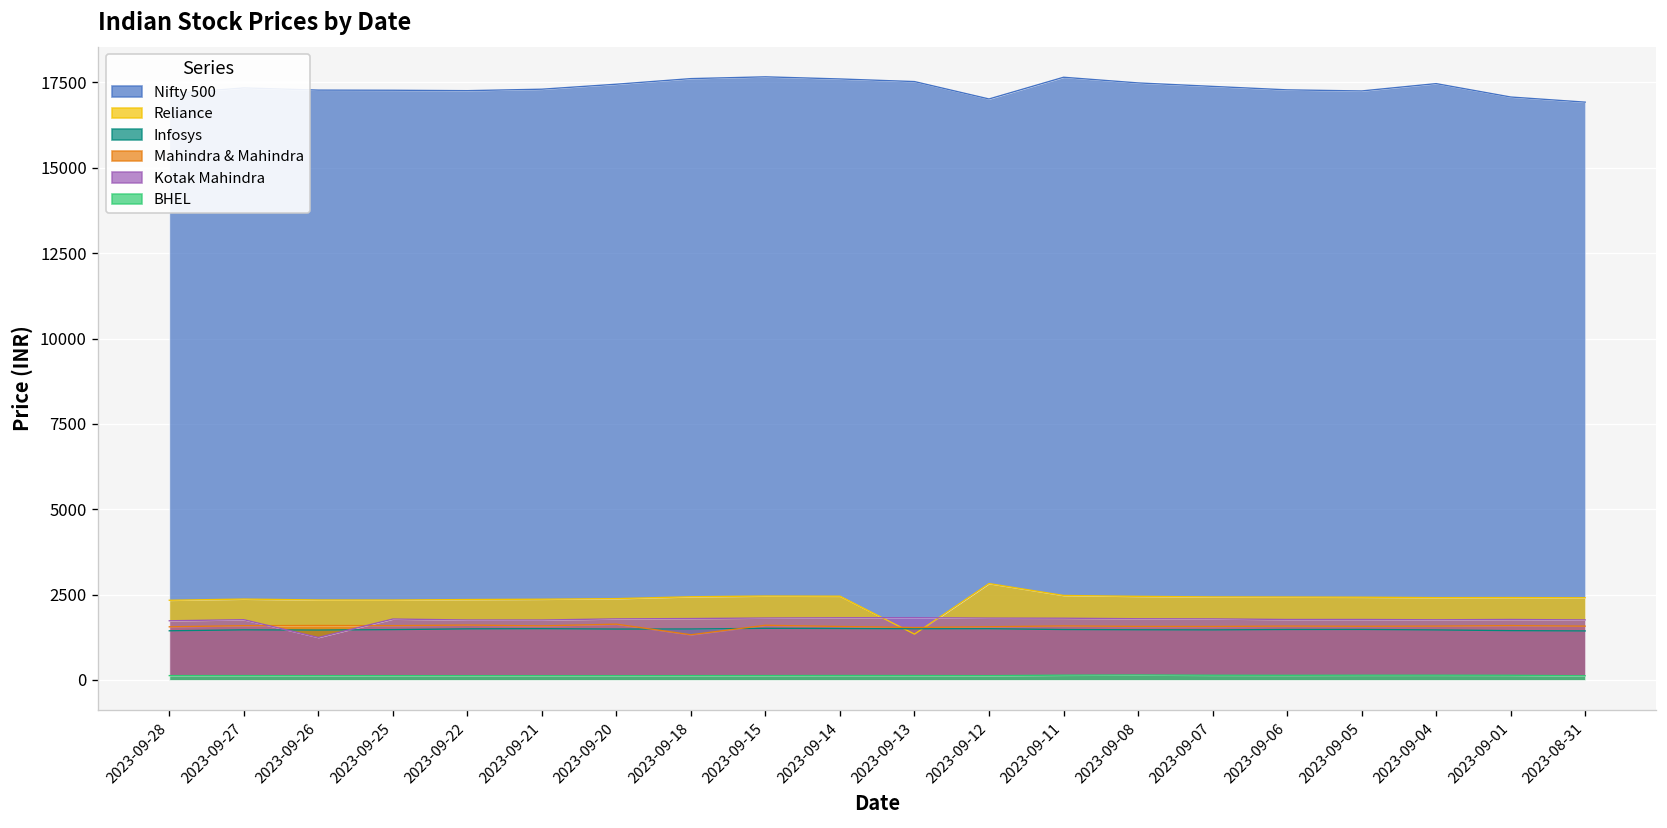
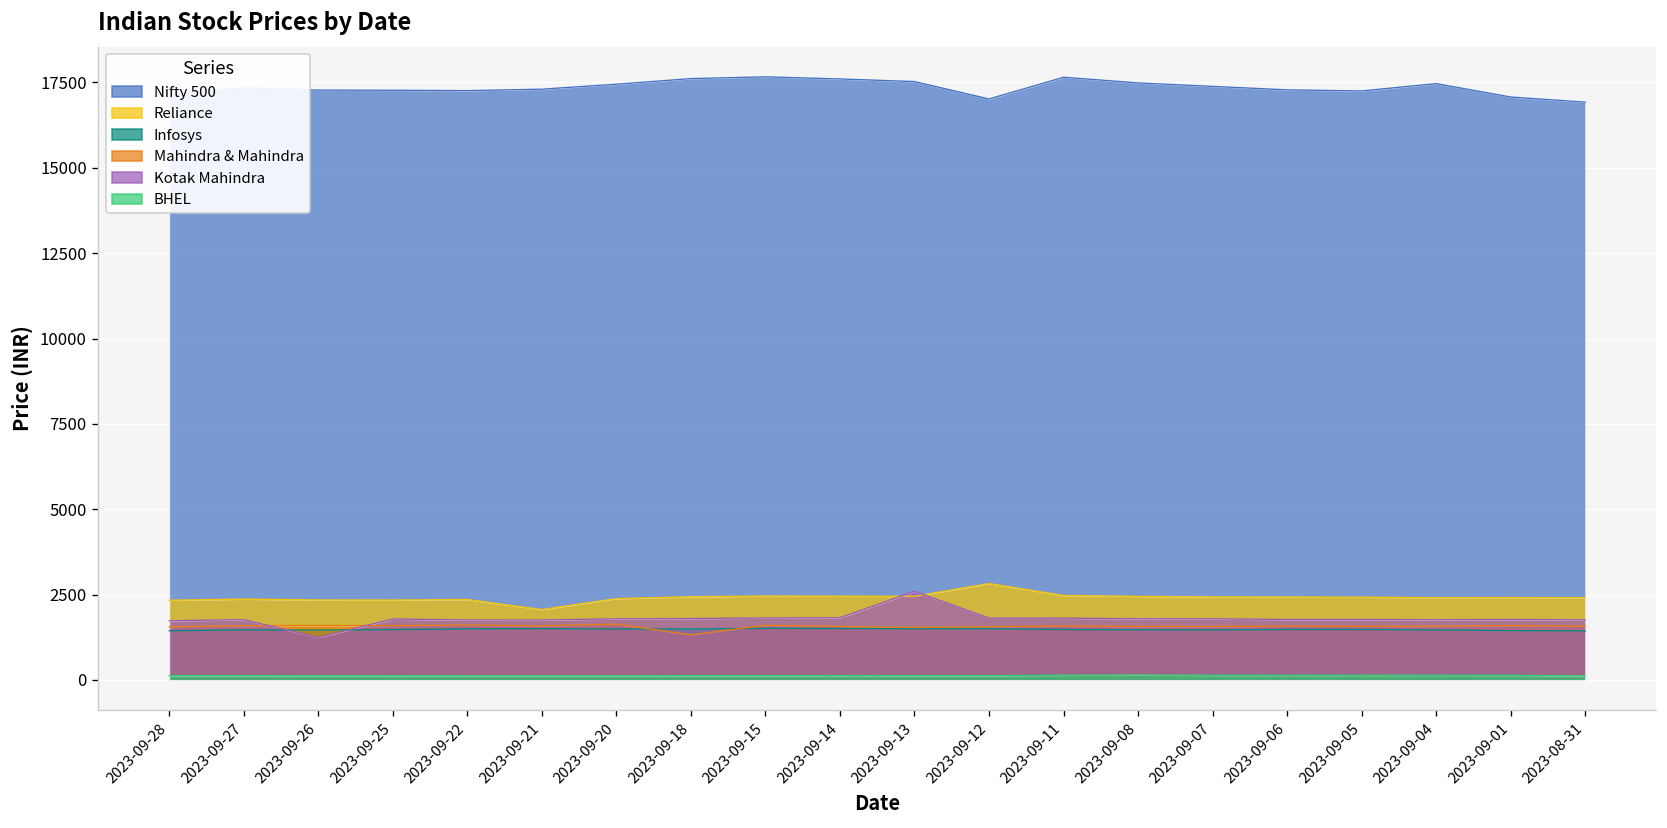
Reliance, 2023-09-21: 2400 -> 2100
Reliance, 2023-09-13: 1300 -> 2500
Kotak Mahindra, 2023-09-13: 1800 -> 2600
